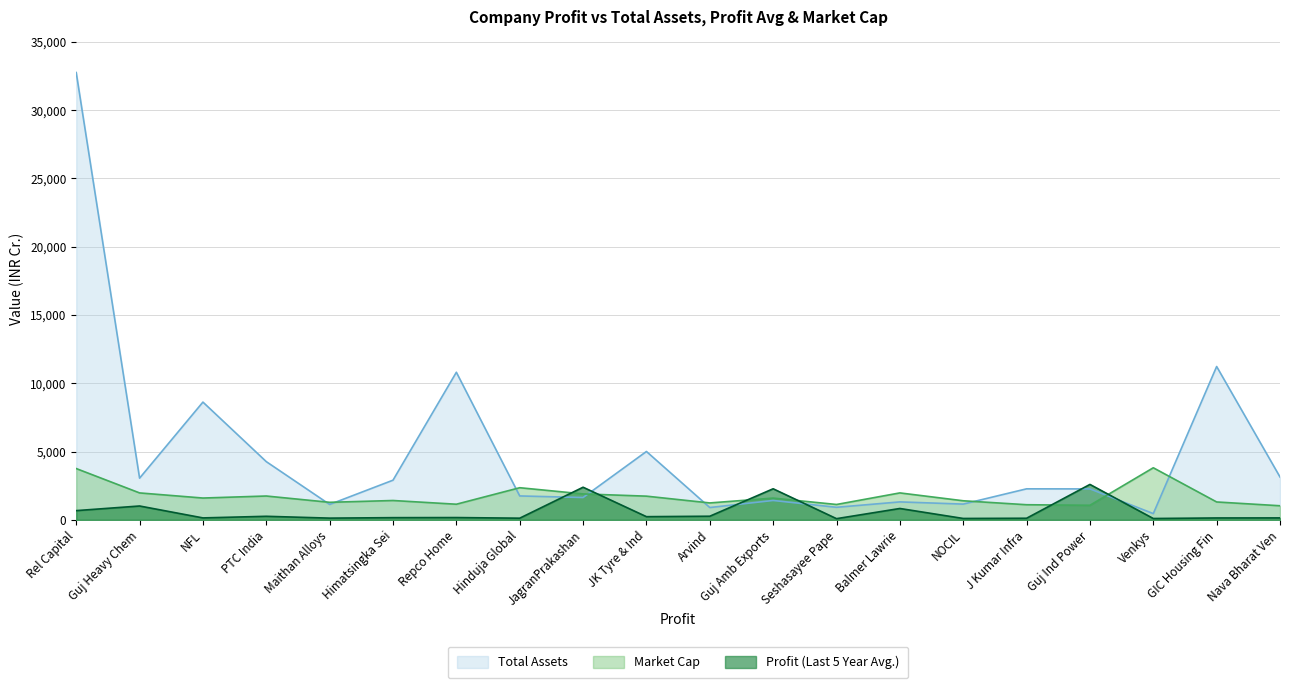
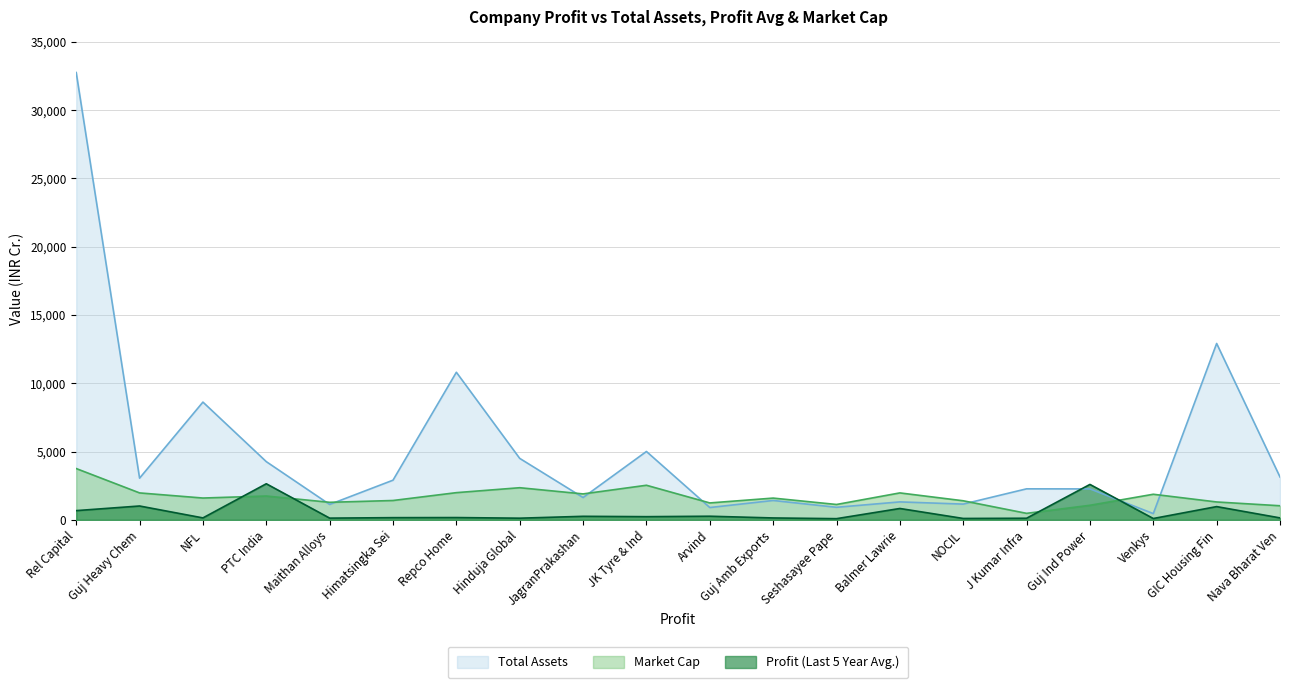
Profit (Last 5 Year Avg.), PTC India: 300 -> 2,600
Market Cap, Repco Home: 1,100 -> 2,000
Total Assets, Hinduja Global: 1,800 -> 4,500
Profit (Last 5 Year Avg.), JagranPrakashan: 2,400 -> 300
Market Cap, JK Tyre & Ind: 1,700 -> 2,500
Profit (Last 5 Year Avg.), Guj Amb Exports: 2,300 -> 100
Market Cap, J Kumar Infra: 1,100 -> 500
Market Cap, Venkys: 3,800 -> 1,900
Total Assets, GIC Housing Fin: 11,200 -> 12,900
Profit (Last 5 Year Avg.), GIC Housing Fin: 100 -> 1,000
